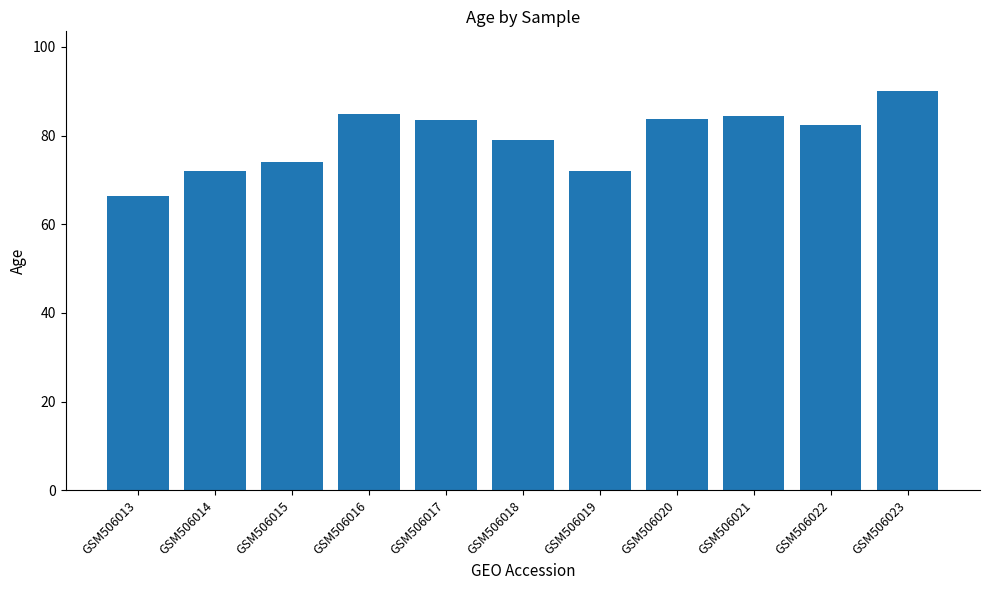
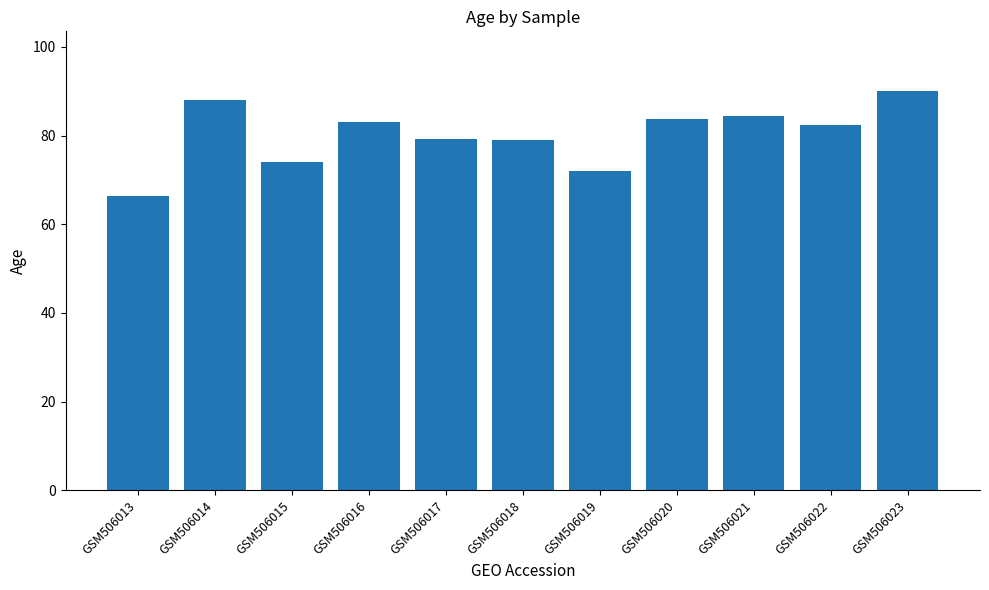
GSM506014: 72 -> 88
GSM506016: 85 -> 83
GSM506017: 84 -> 79
